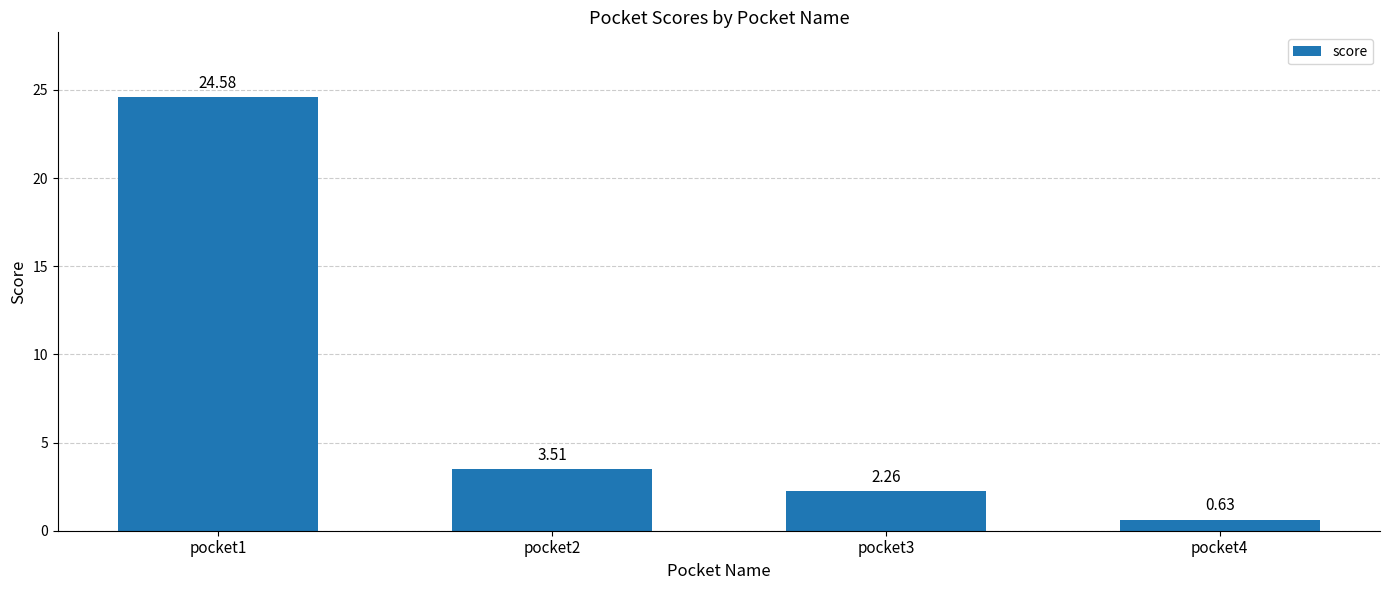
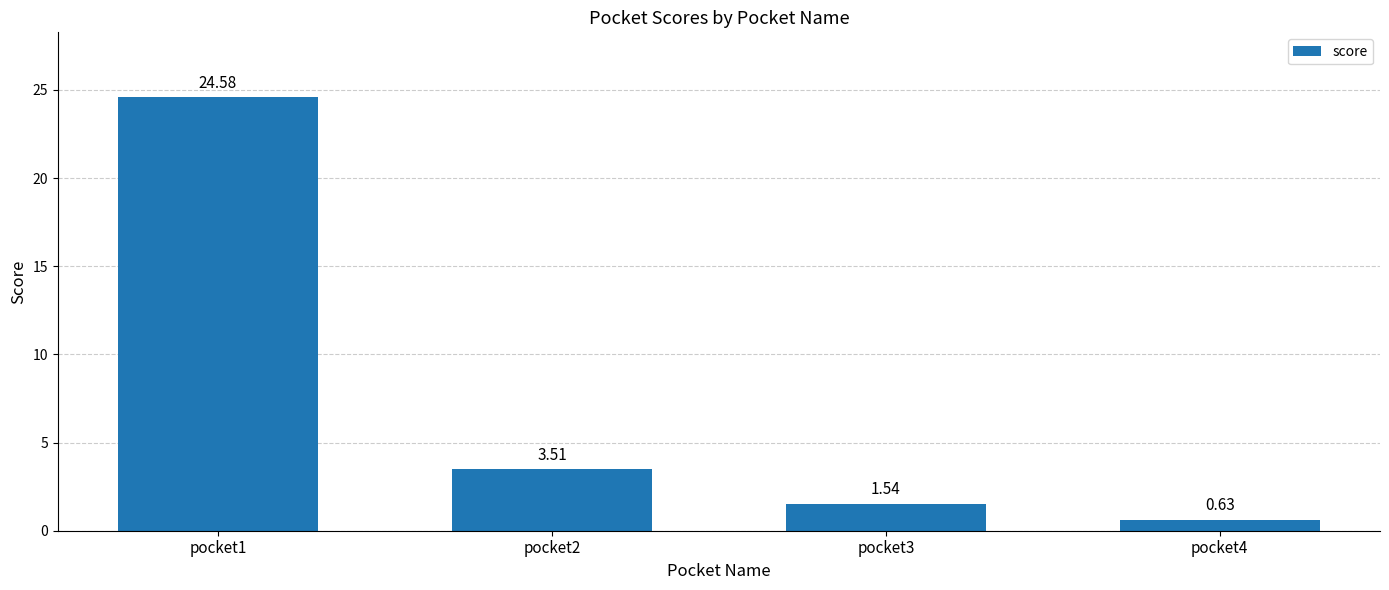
pocket3: 2.26 -> 1.54
